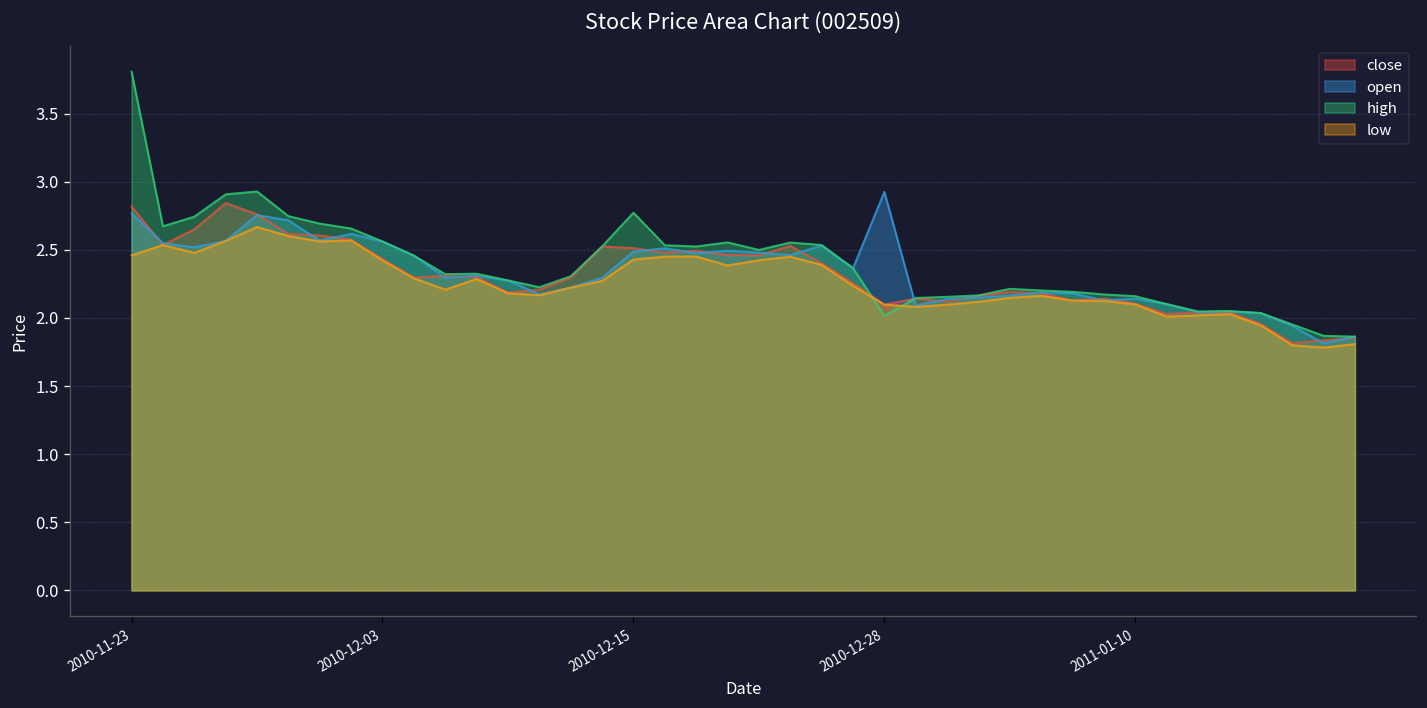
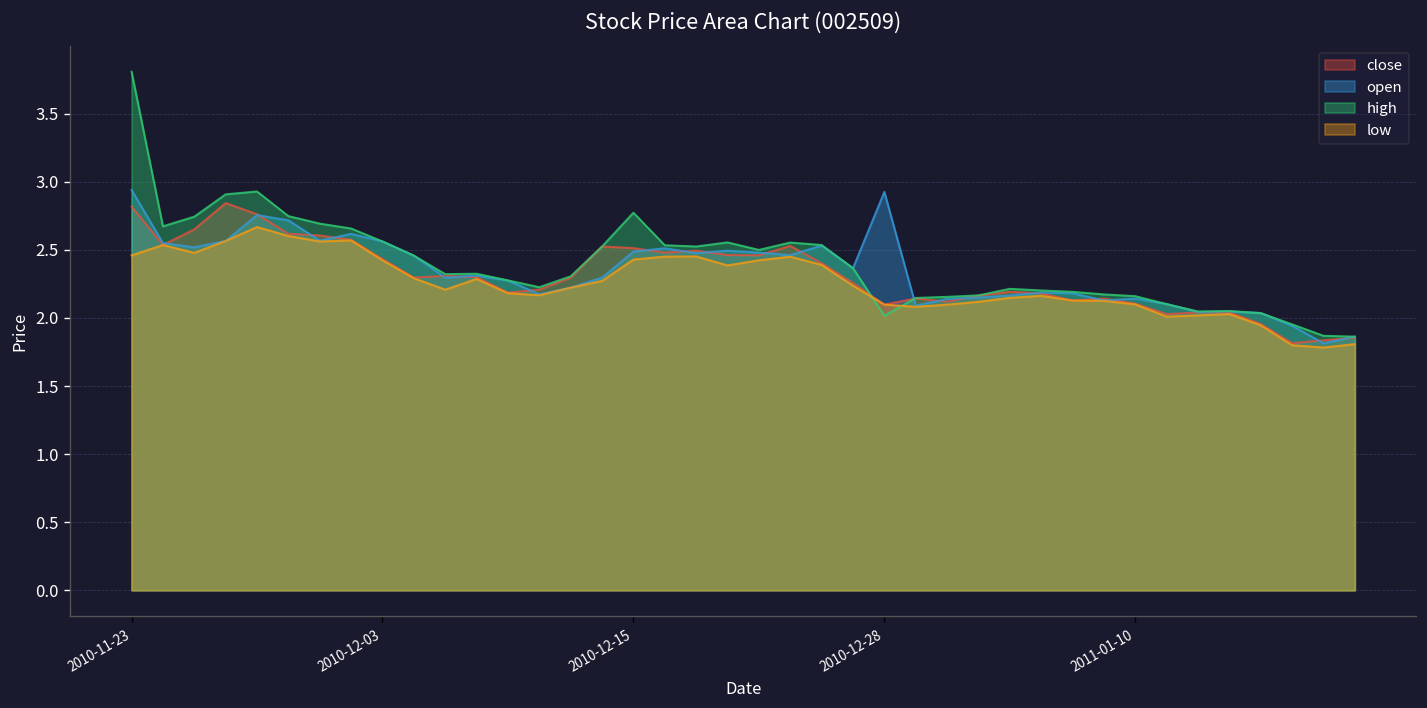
open, 2010-11-23: 2.77 -> 2.94
